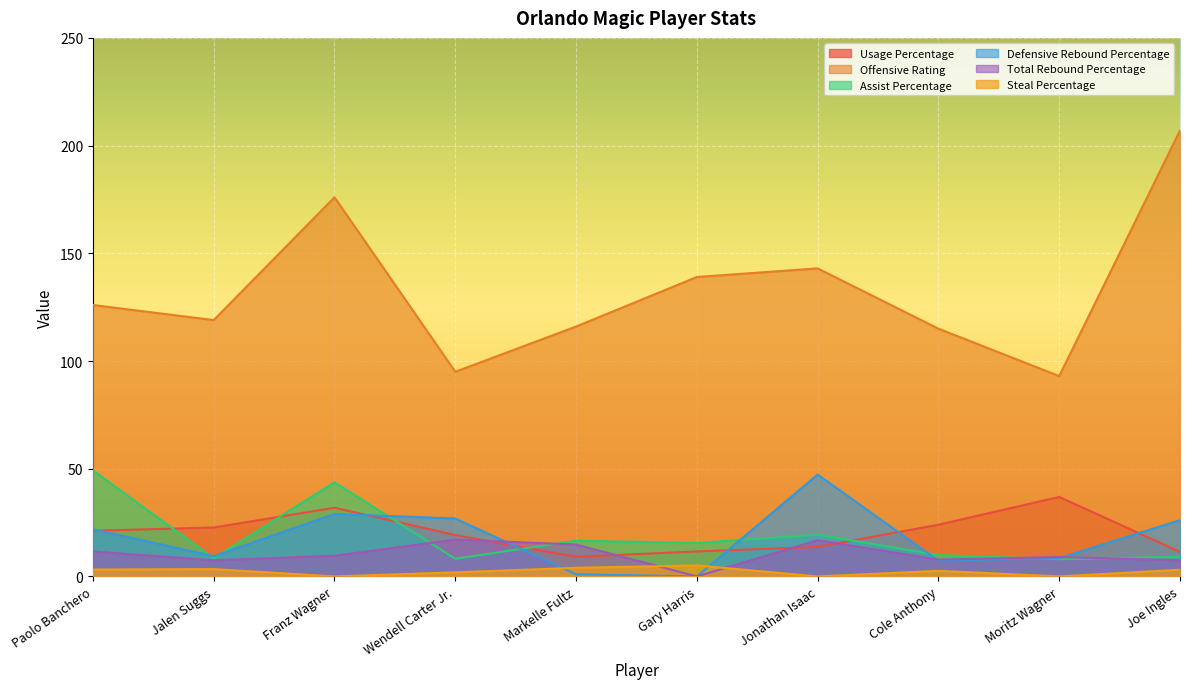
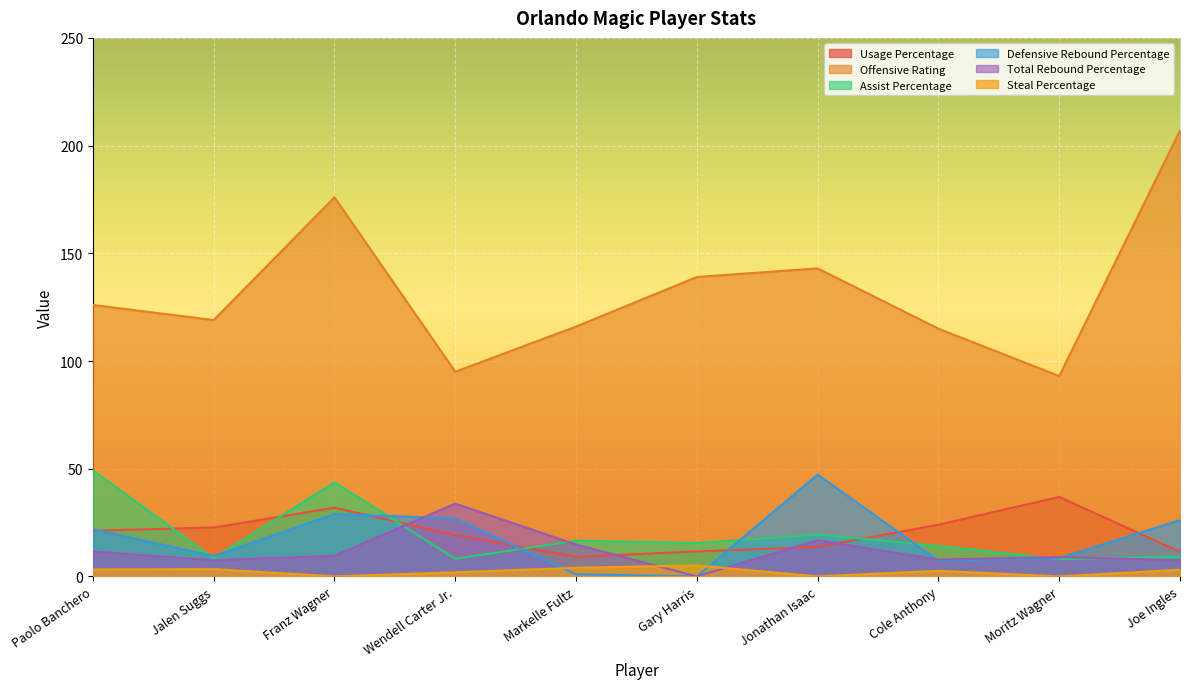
Total Rebound Percentage, Wendell Carter Jr.: 17 -> 34
Assist Percentage, Cole Anthony: 10 -> 14
